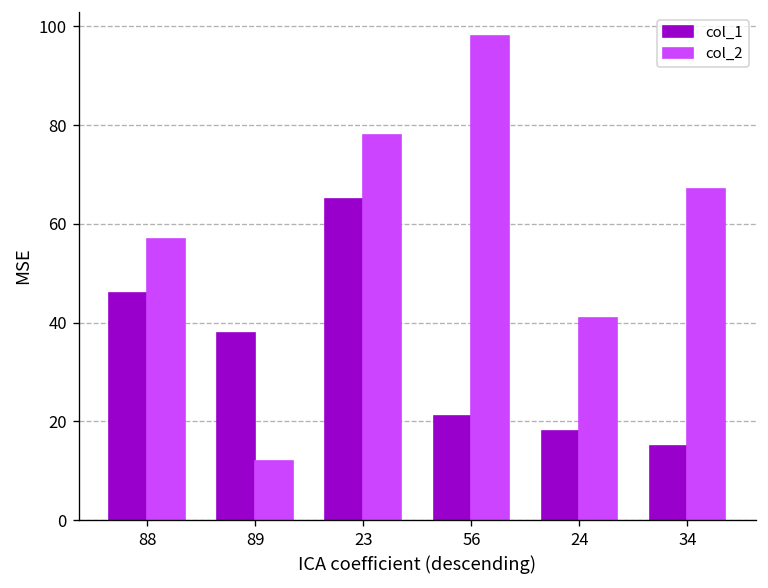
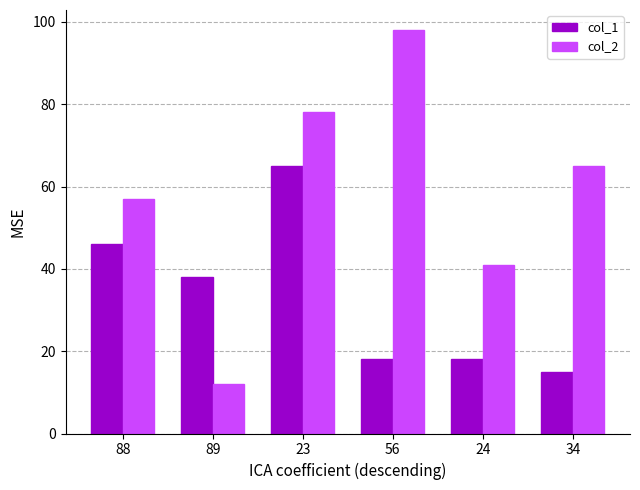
col_1, 56: 21 -> 18
col_2, 34: 67 -> 65
